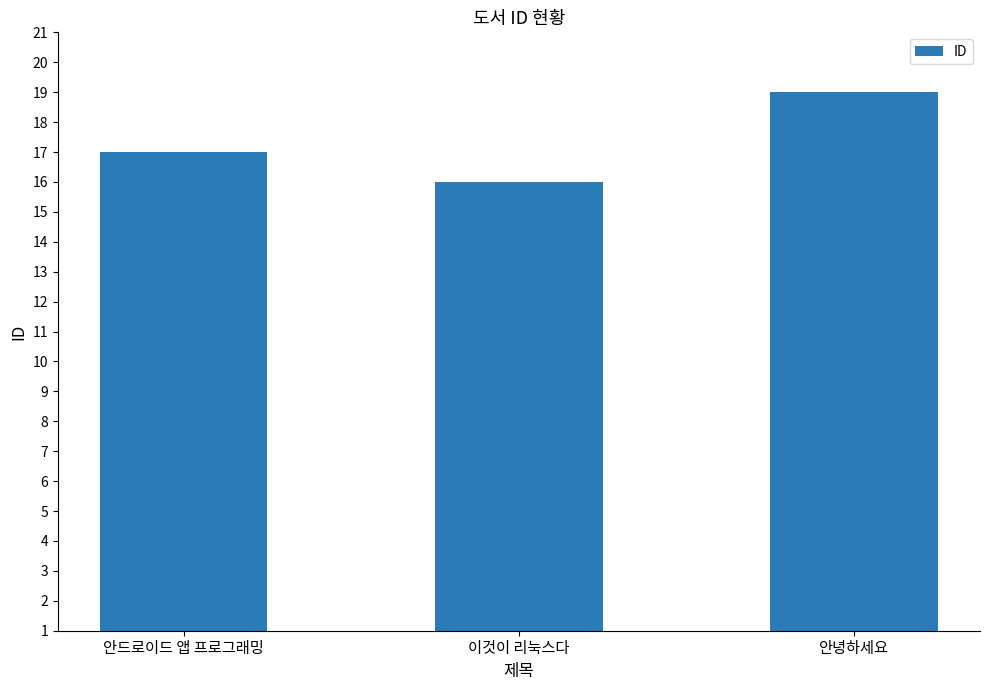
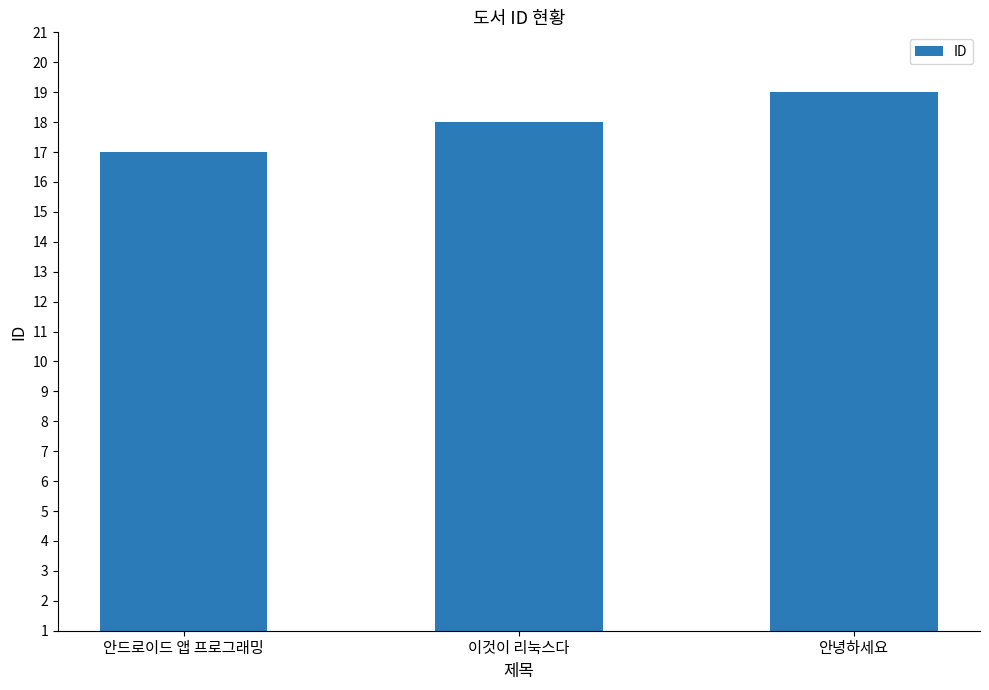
이것이 리눅스다: 16 -> 18
